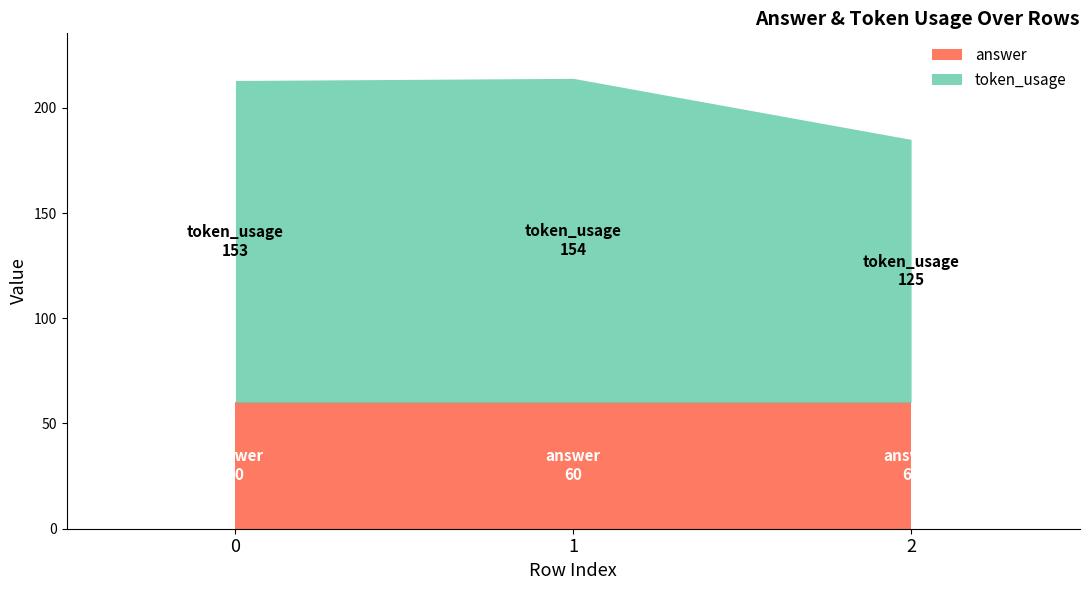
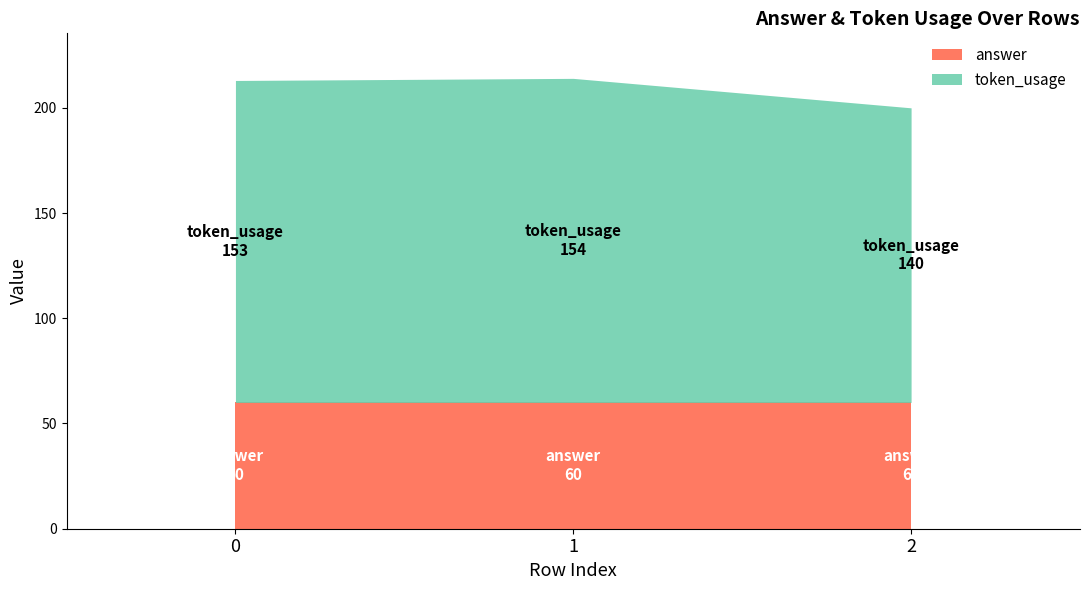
token_usage, 2: 125 -> 140
